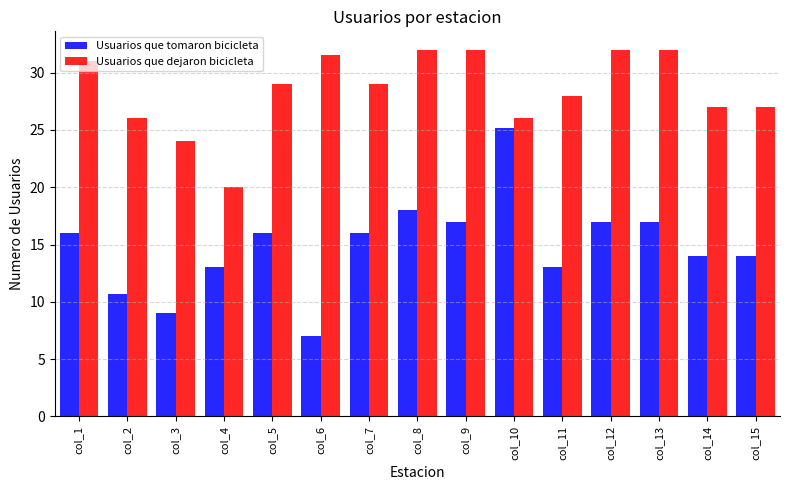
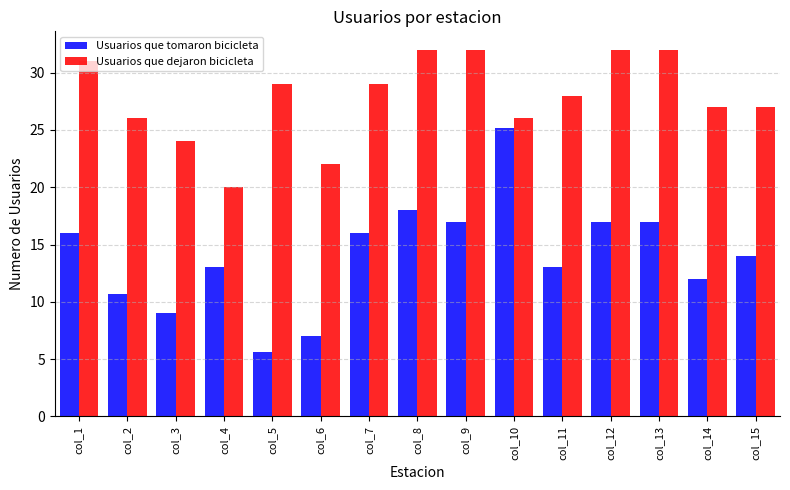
Usuarios que tomaron bicicleta, col_5: 16.0 -> 5.6
Usuarios que dejaron bicicleta, col_6: 31.5 -> 22.0
Usuarios que tomaron bicicleta, col_14: 14 -> 12
